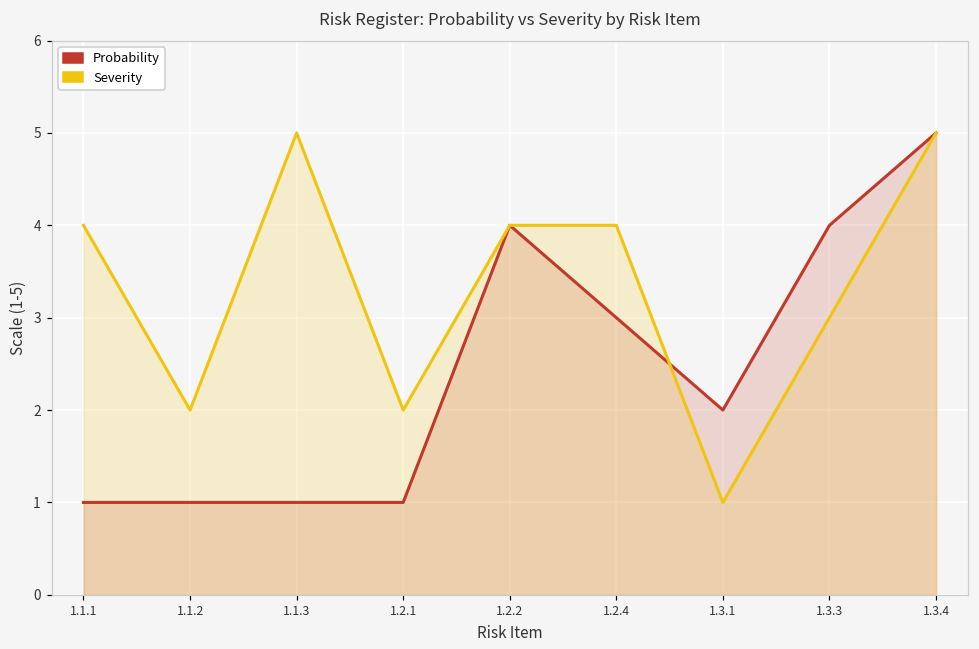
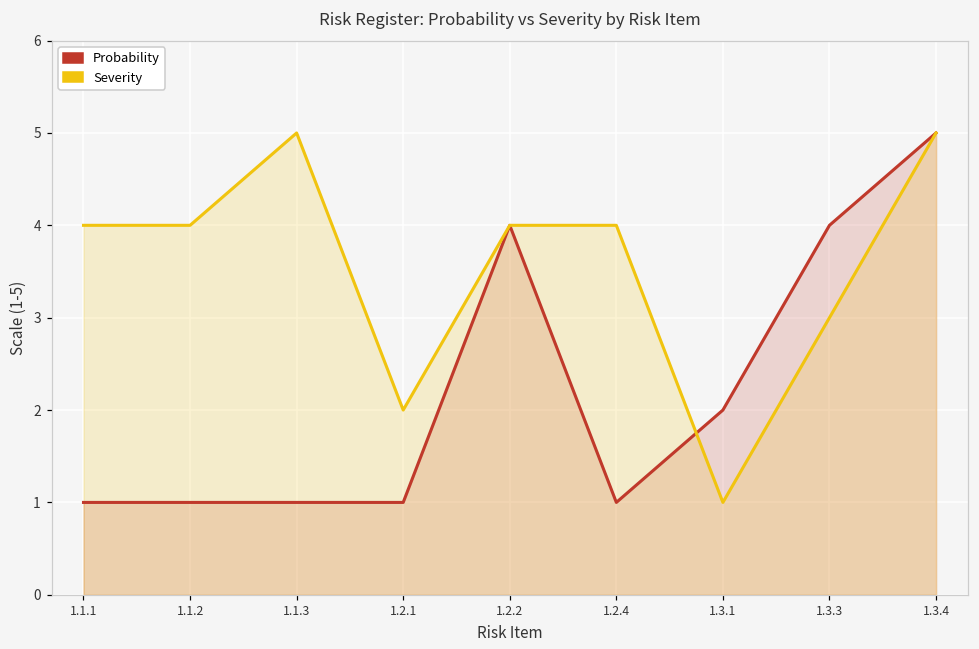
Severity, 1.1.2: 2 -> 4
Probability, 1.2.4: 3 -> 1
